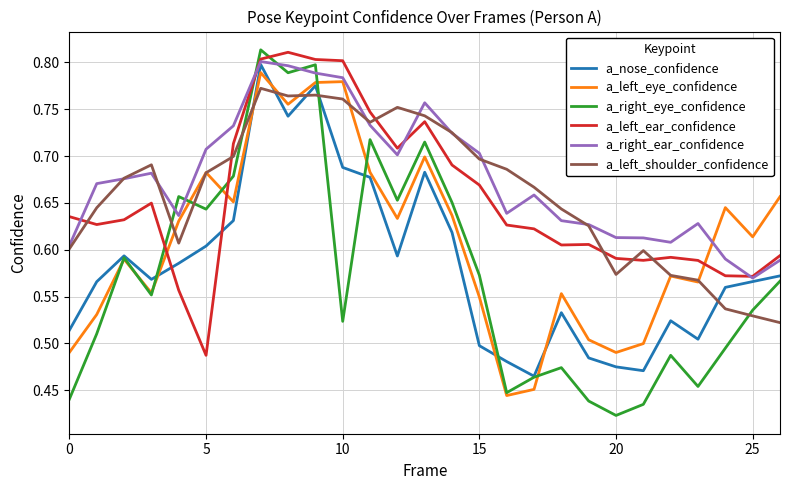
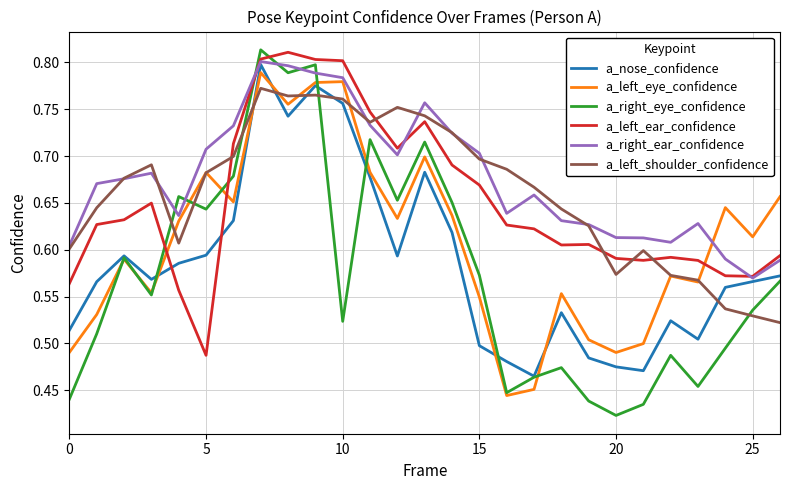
a_left_ear_confidence, 0: 0.64 -> 0.56
a_nose_confidence, 5: 0.60 -> 0.59
a_nose_confidence, 10: 0.69 -> 0.76
